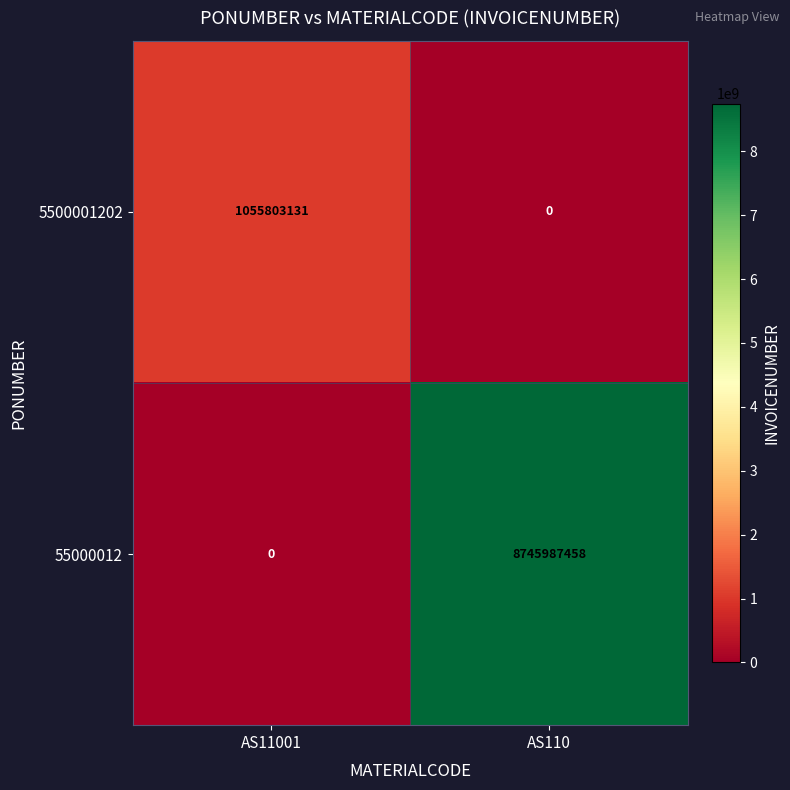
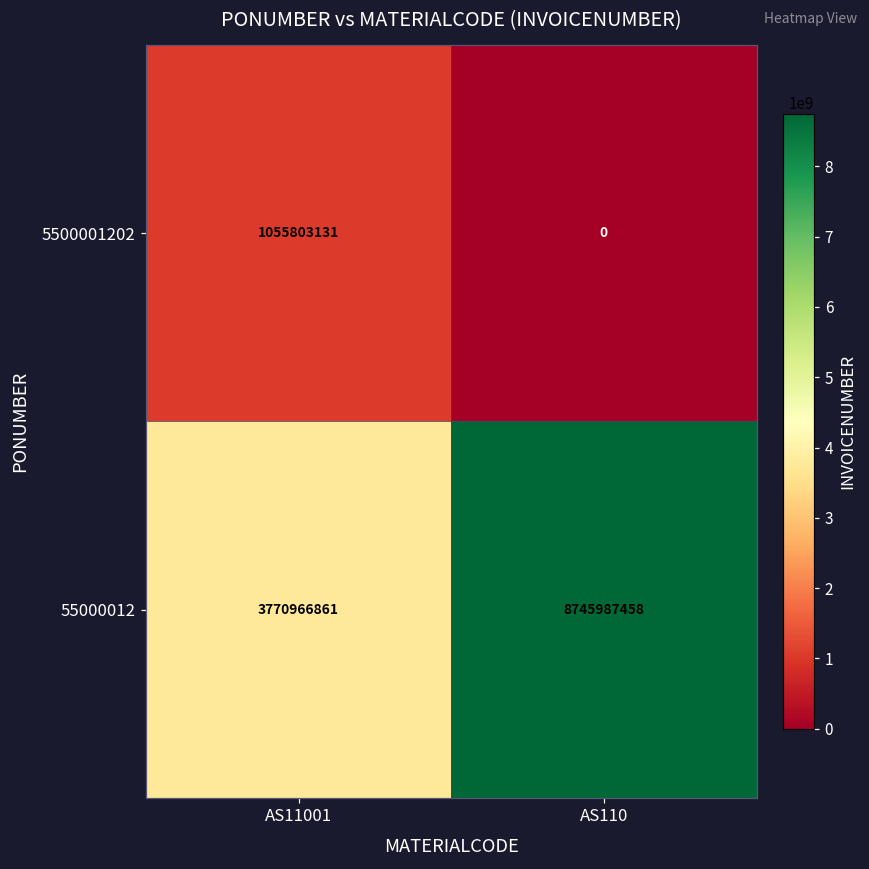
55000012, AS11001: 0 -> 3770966861
